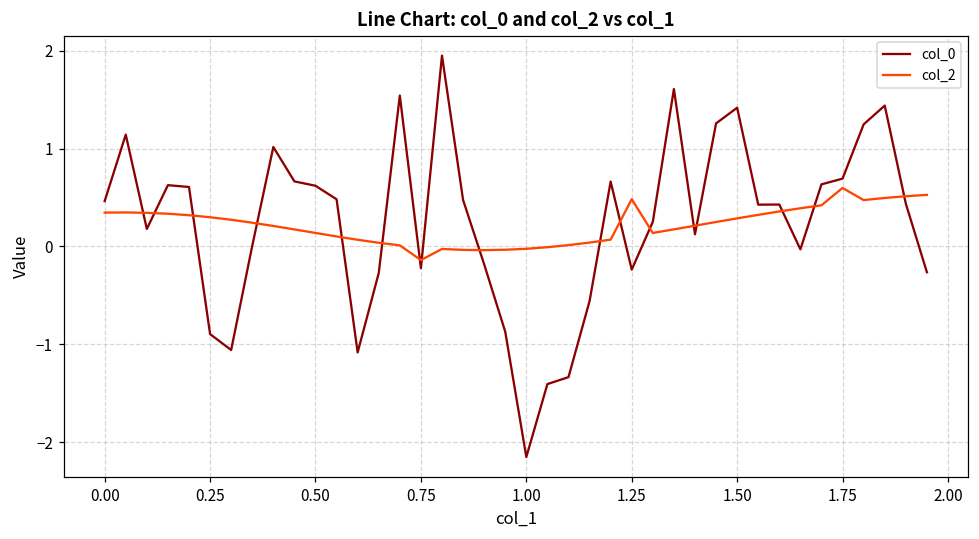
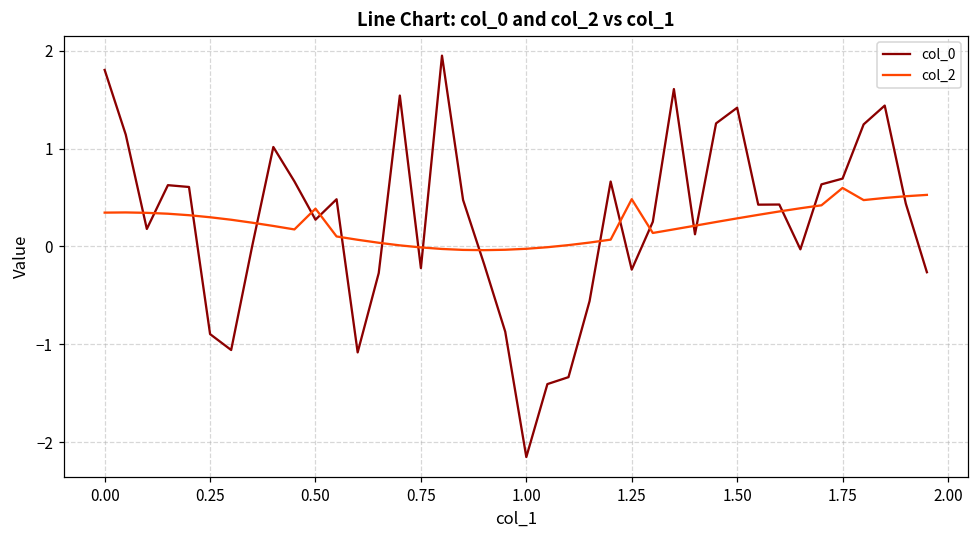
col_0, 0.00: 0.5 -> 1.8
col_0, 0.50: 0.6 -> 0.3
col_2, 0.50: 0.1 -> 0.4
col_2, 0.75: -0.1 -> 0.0
